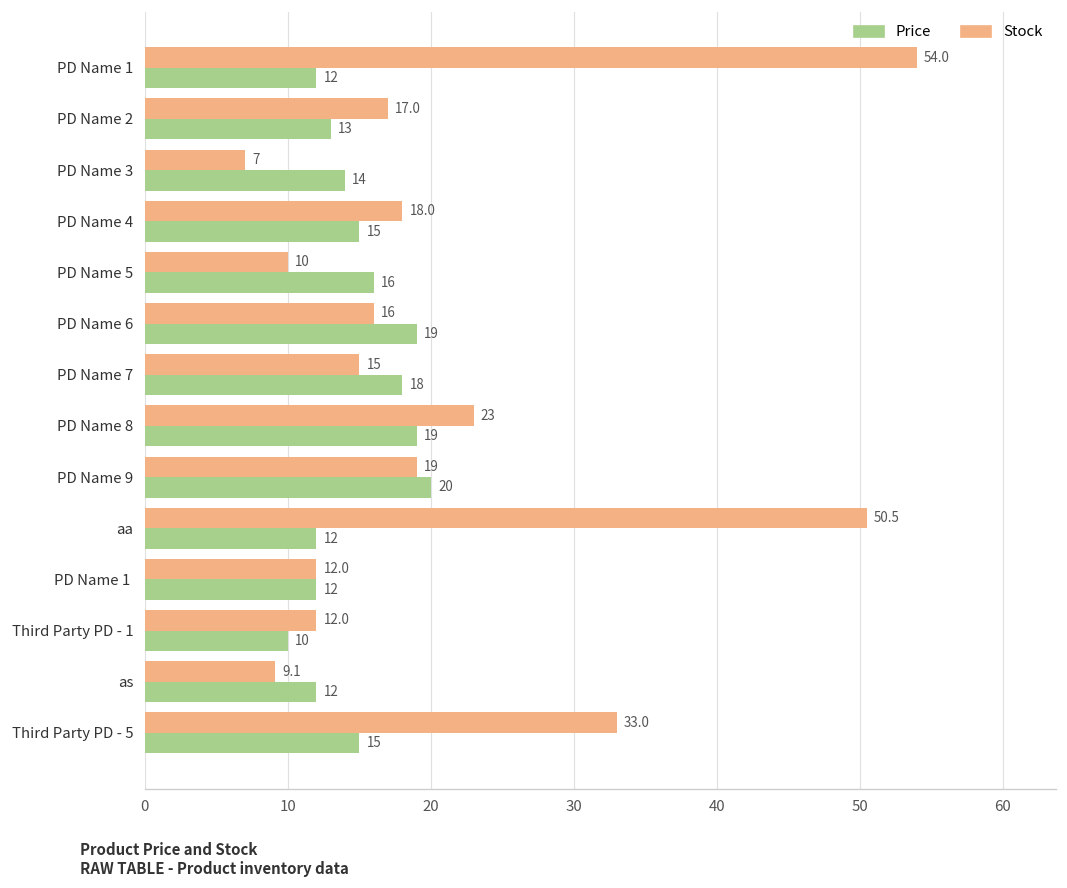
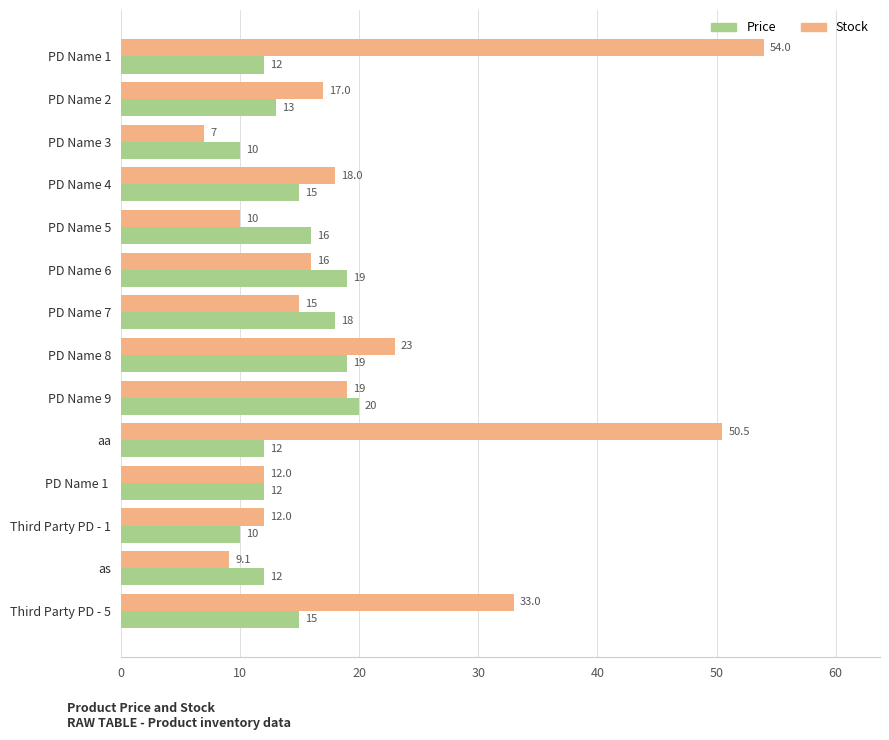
Price, PD Name 3: 14 -> 10
